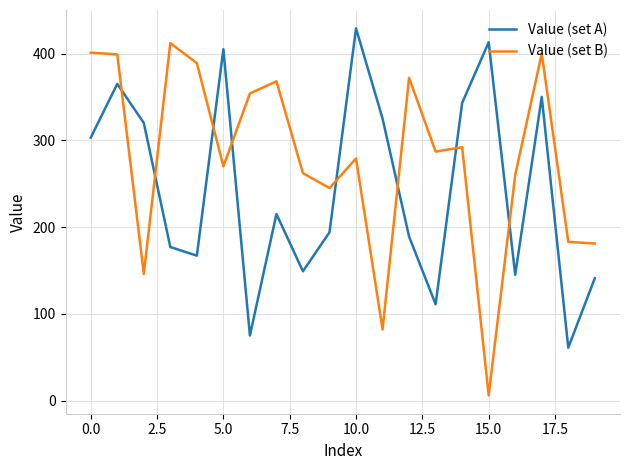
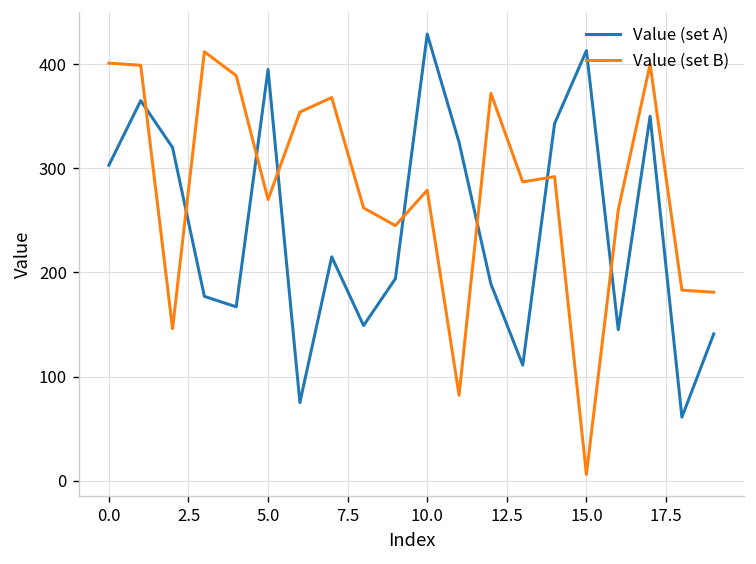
Value (set A), 5.0: 410 -> 400
